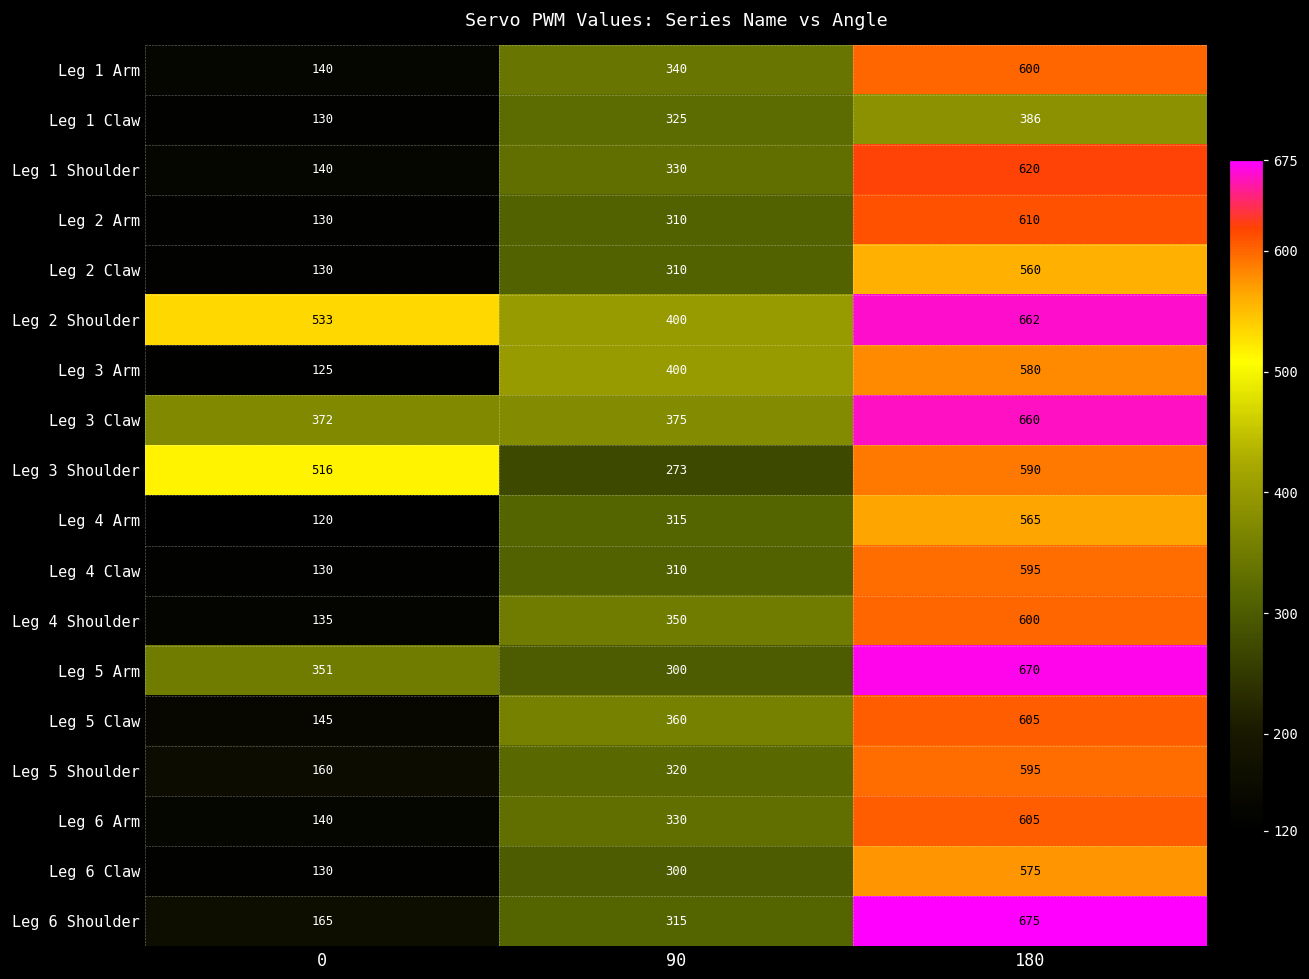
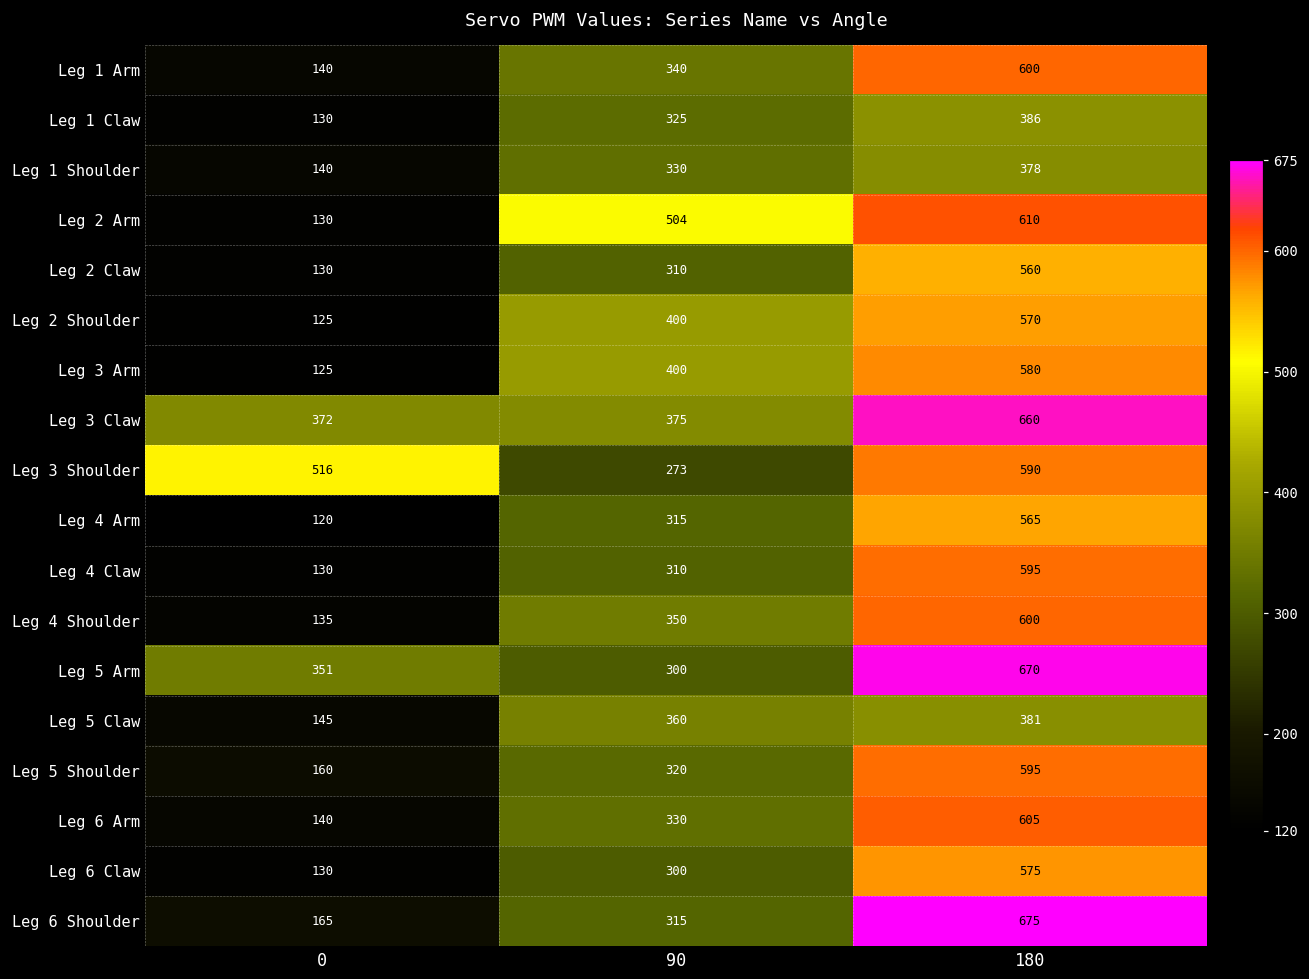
Leg 1 Shoulder, 180: 620 -> 378
Leg 2 Arm, 90: 310 -> 504
Leg 2 Shoulder, 0: 533 -> 125
Leg 2 Shoulder, 180: 662 -> 570
Leg 5 Claw, 180: 605 -> 381
